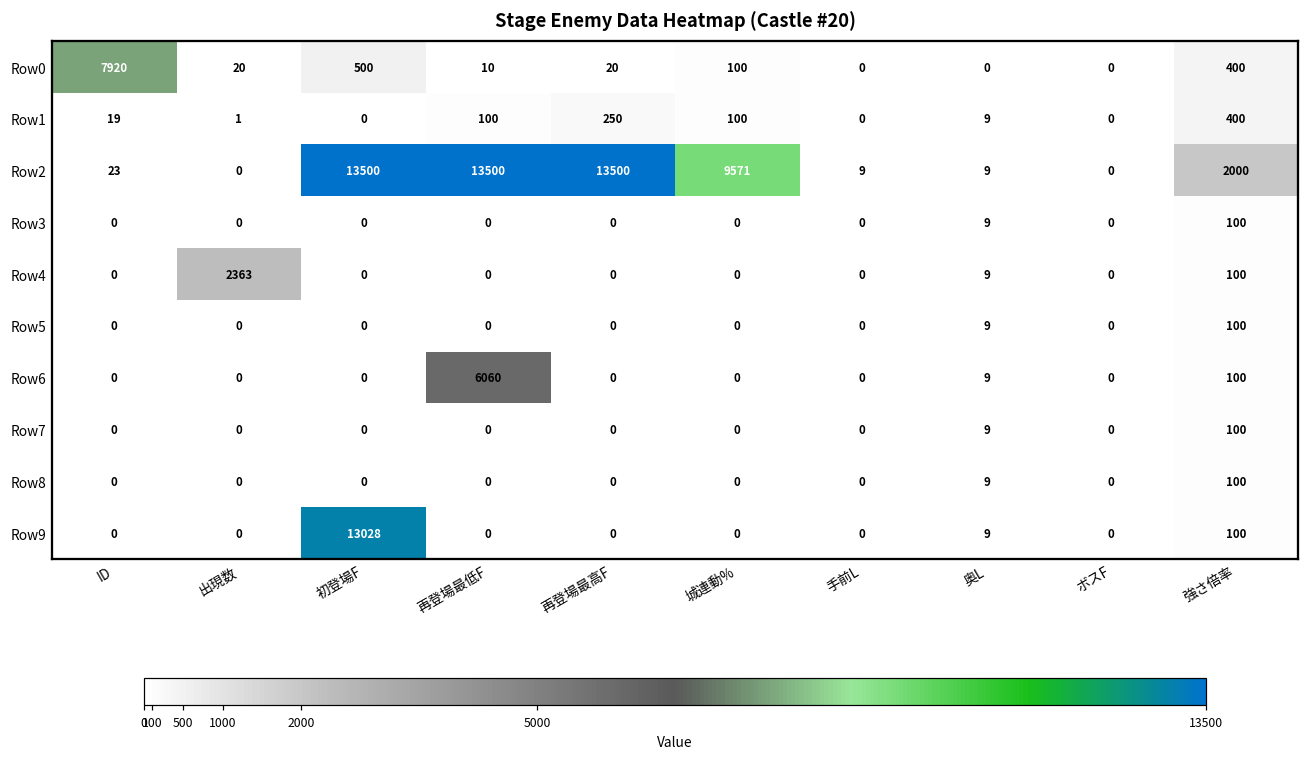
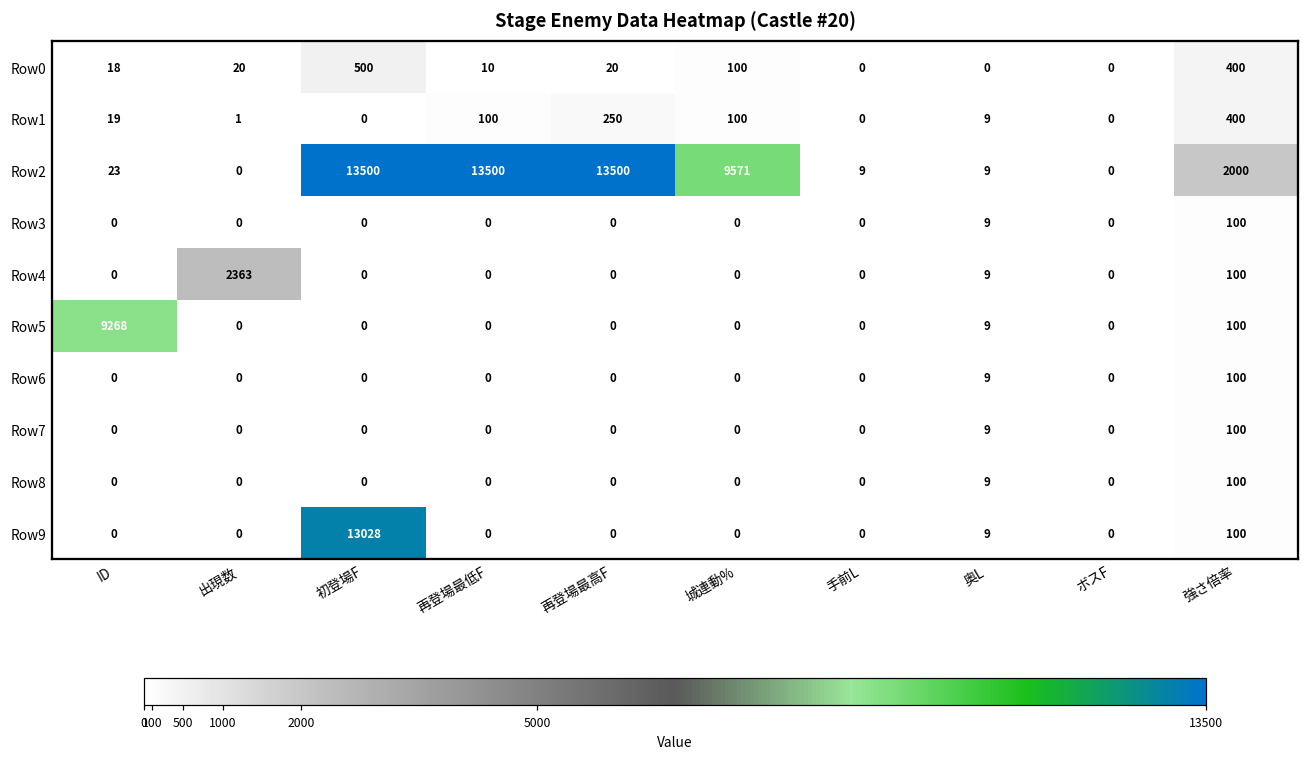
Row0, ID: 7920 -> 18
Row5, ID: 0 -> 9268
Row6, 再登場最低F: 6060 -> 0
